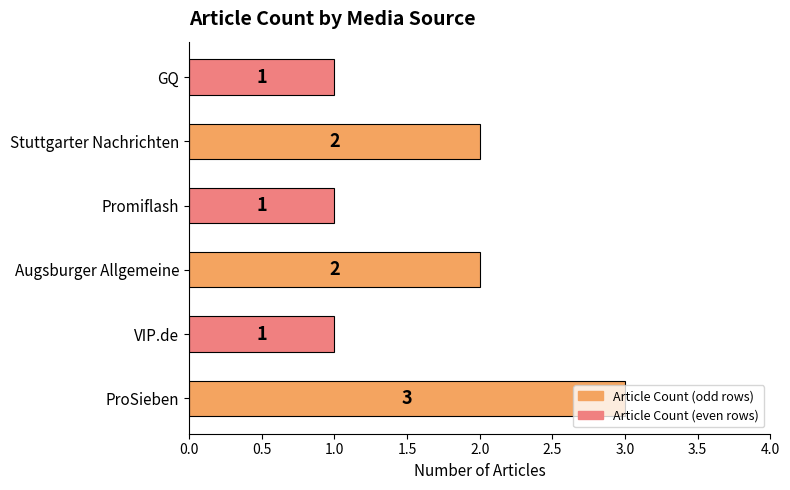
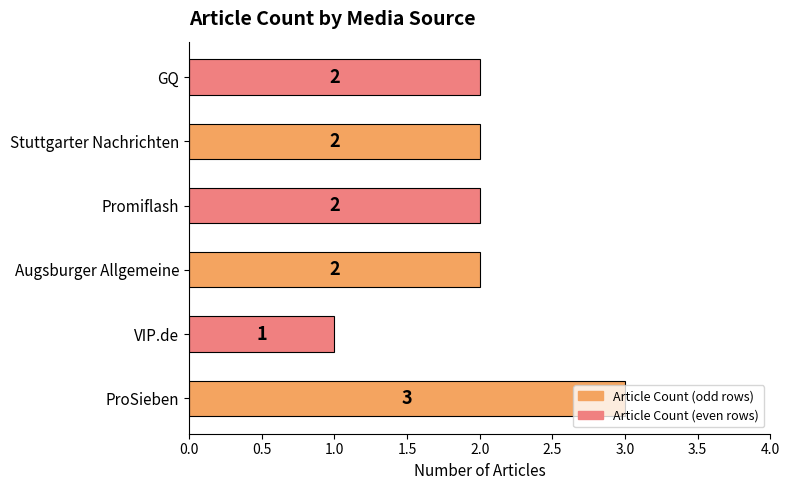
GQ: 1 -> 2
Promiflash: 1 -> 2
